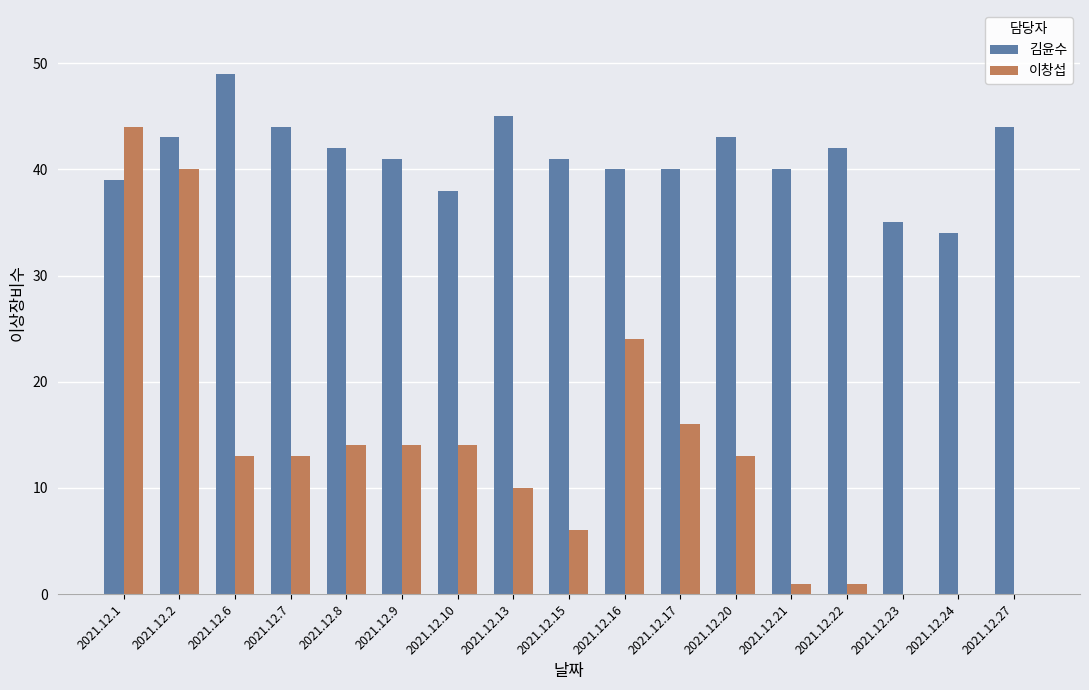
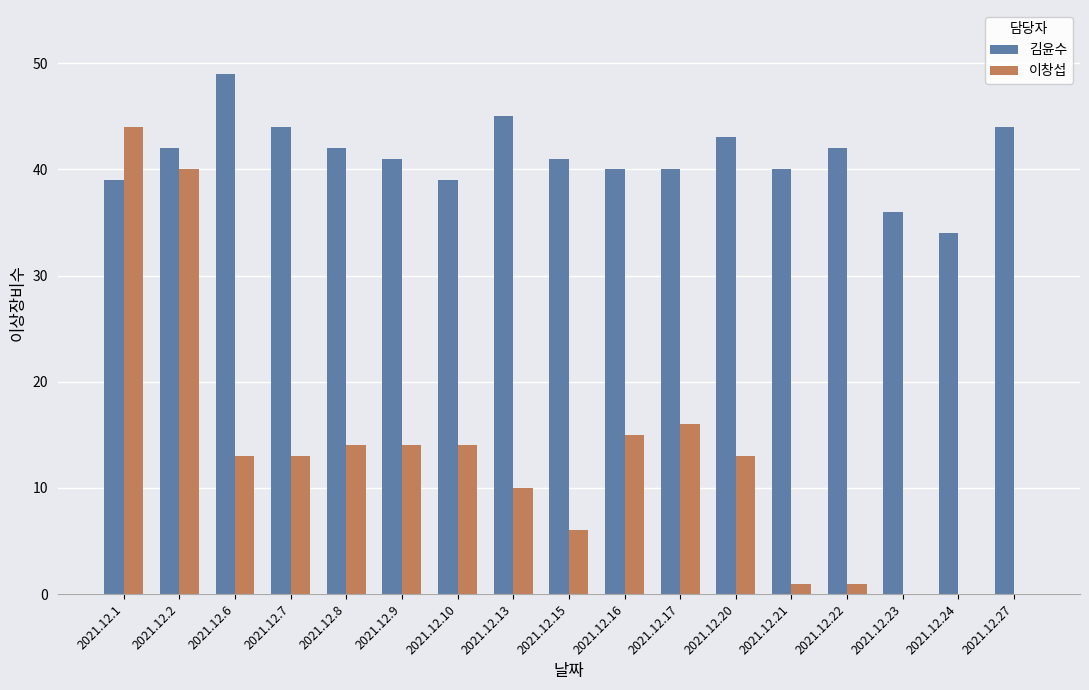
김윤수, 2021.12.2: 43 -> 42
김윤수, 2021.12.10: 38 -> 39
이창섭, 2021.12.16: 24 -> 15
김윤수, 2021.12.23: 35 -> 36
